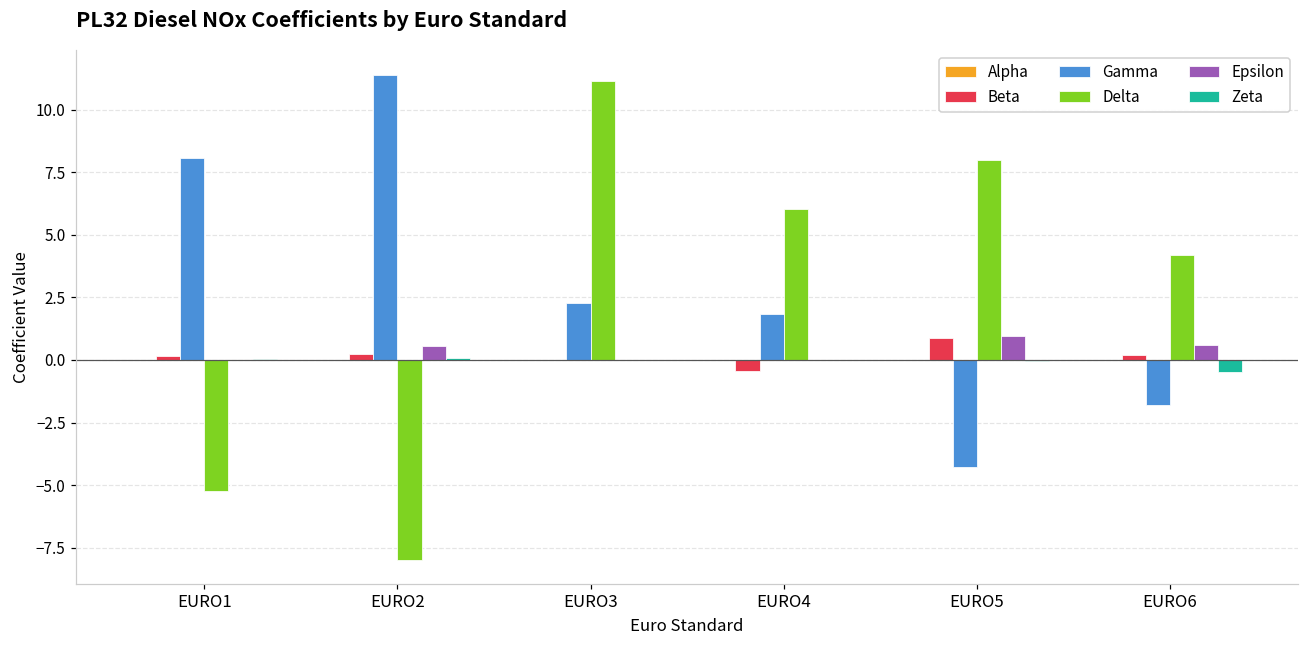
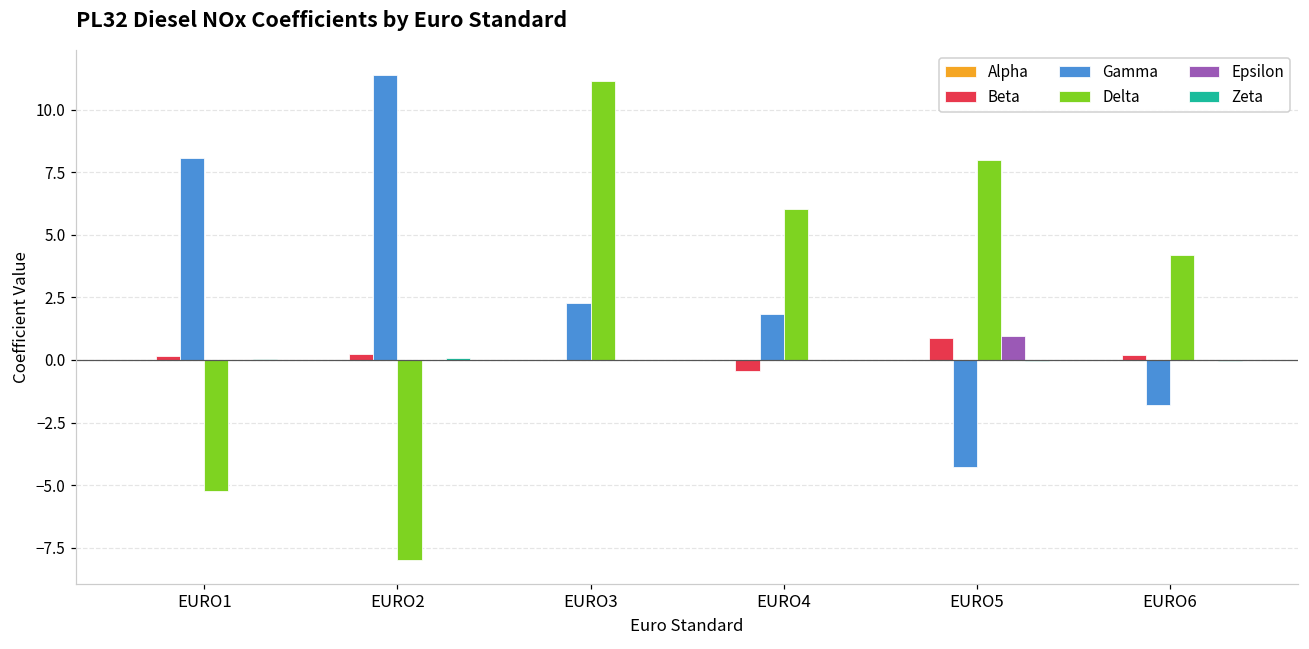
Epsilon, EURO2: 0.6 -> 0.0
Epsilon, EURO6: 0.6 -> 0.0
Zeta, EURO6: -0.5 -> 0.0
